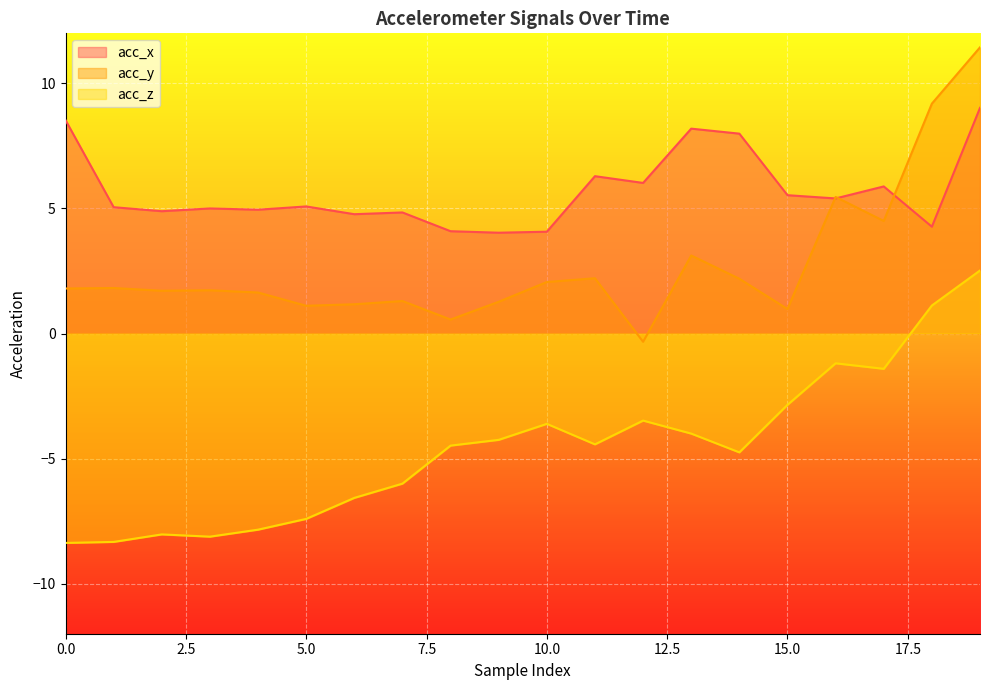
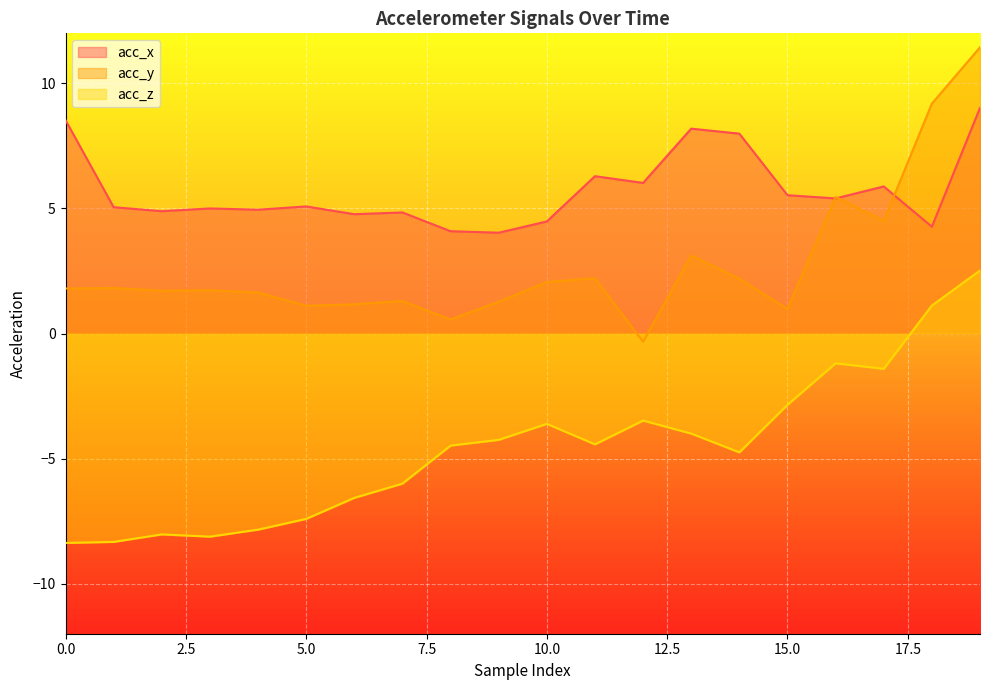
acc_x, 10.0: 4.1 -> 4.5
